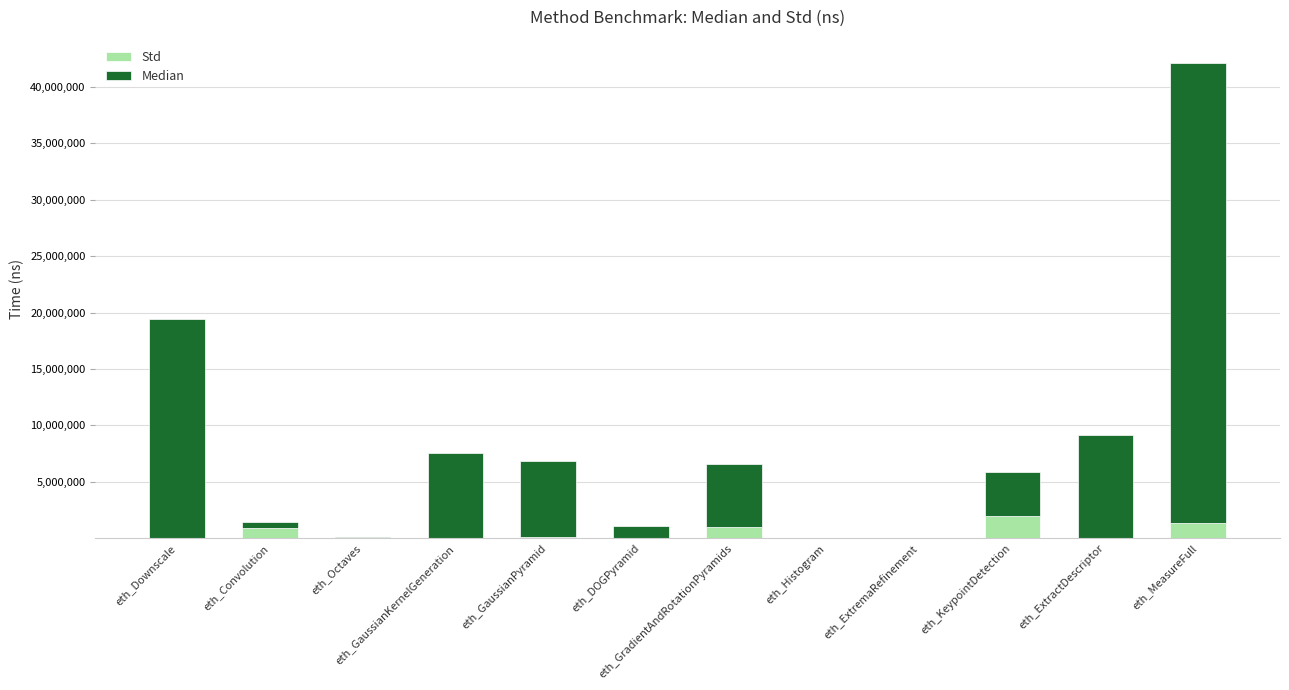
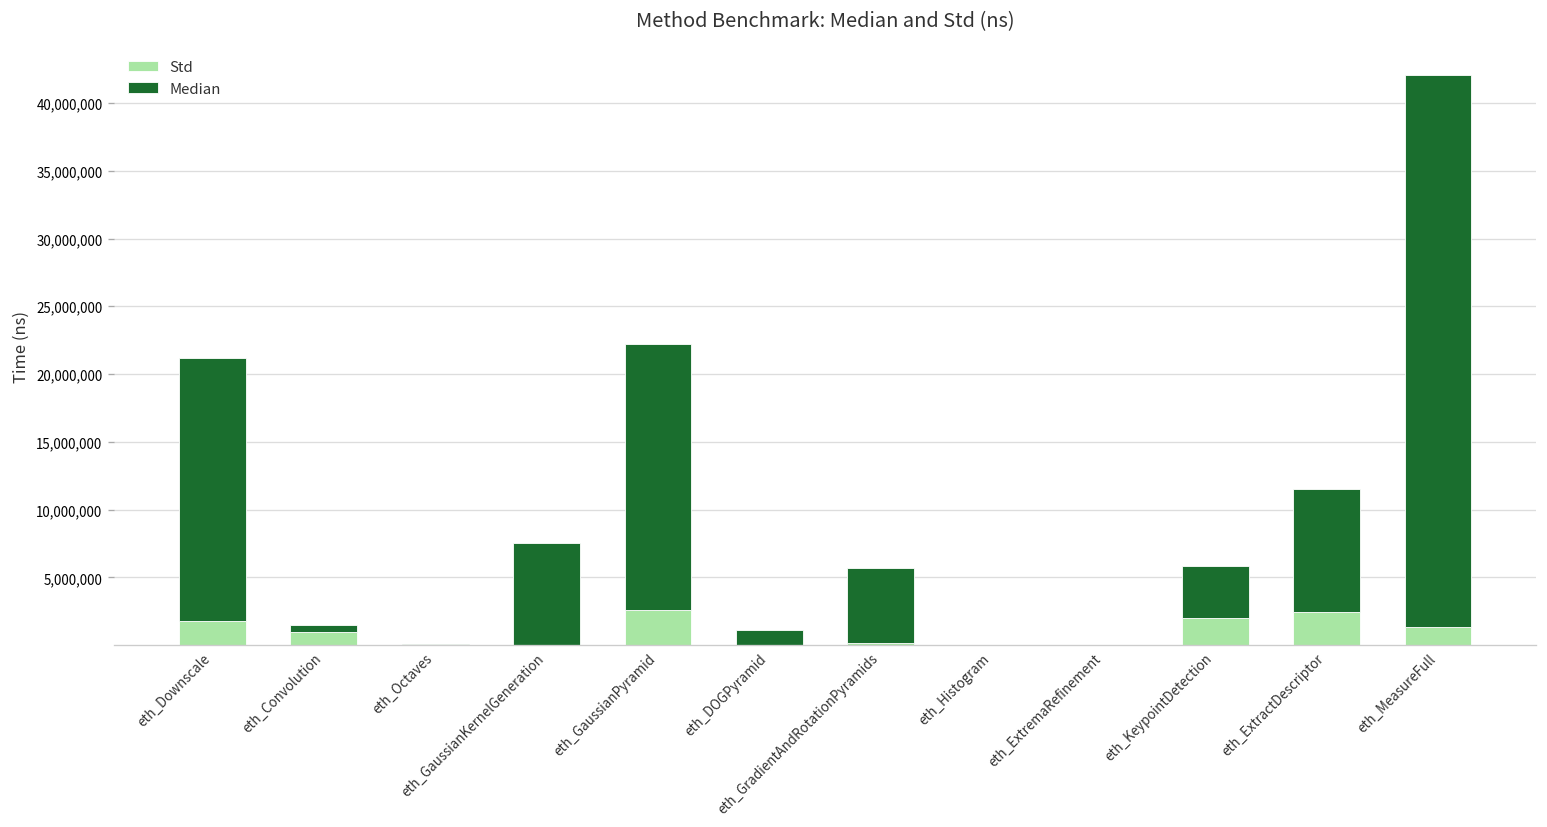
Std, eth_Downscale: 0 -> 1,800,000
Std, eth_GaussianPyramid: 100,000 -> 2,600,000
Median, eth_GaussianPyramid: 6,700,000 -> 19,600,000
Std, eth_GradientAndRotationPyramids: 1,000,000 -> 100,000
Std, eth_ExtractDescriptor: 0 -> 2,400,000
